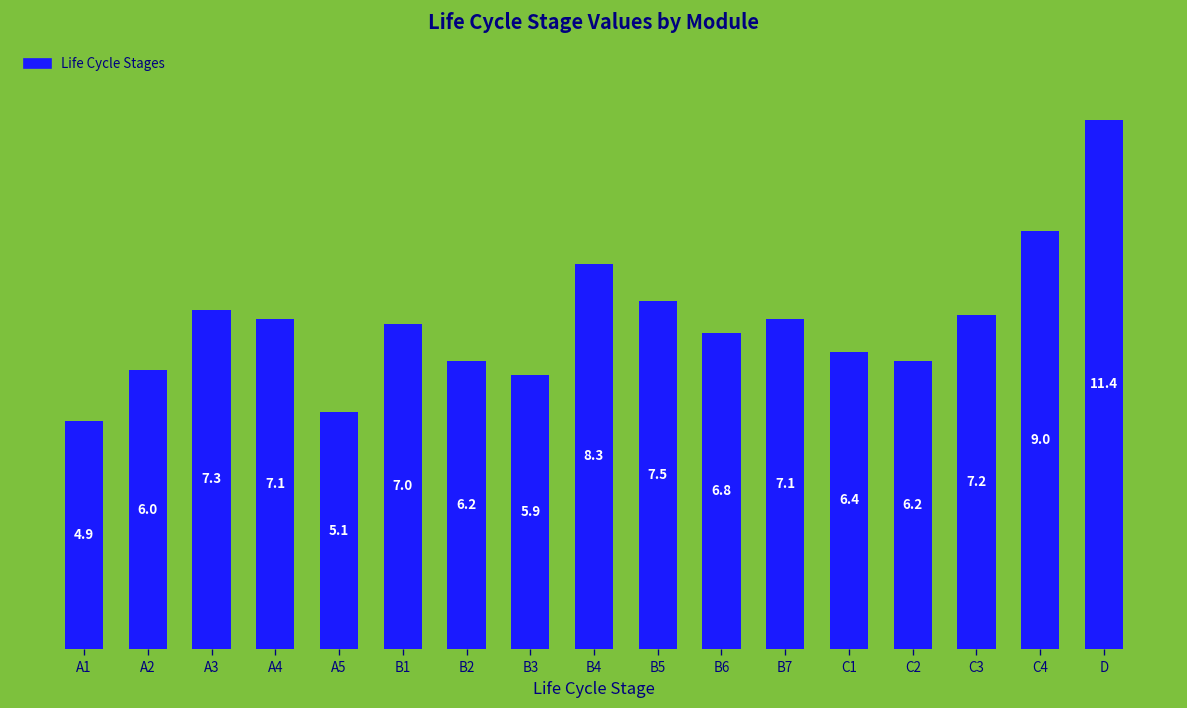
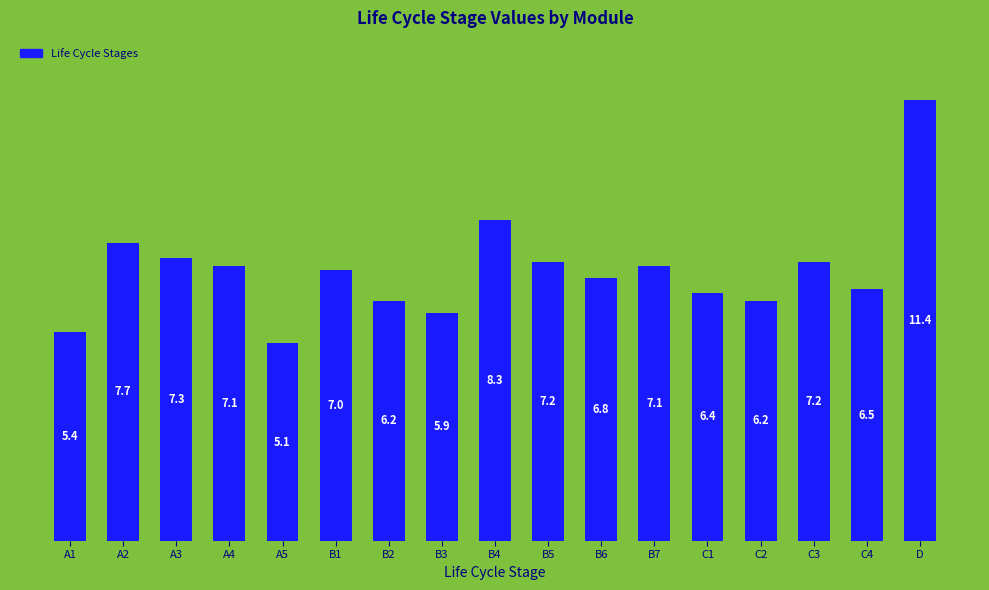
A1: 4.9 -> 5.4
A2: 6.0 -> 7.7
B5: 7.5 -> 7.2
C4: 9.0 -> 6.5
